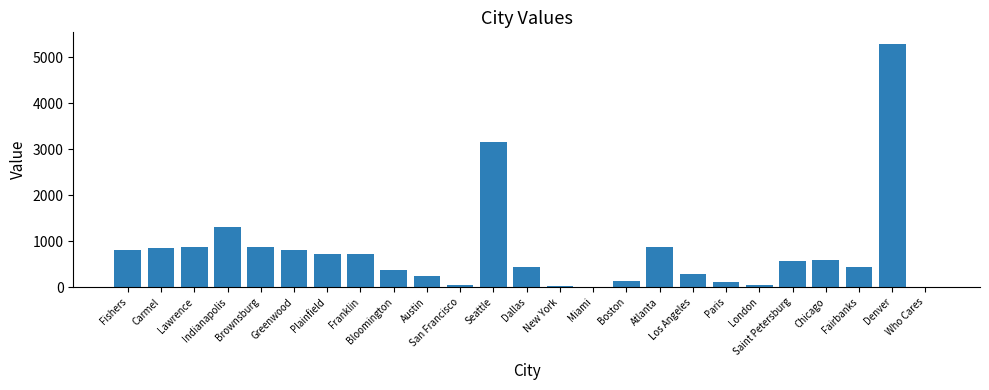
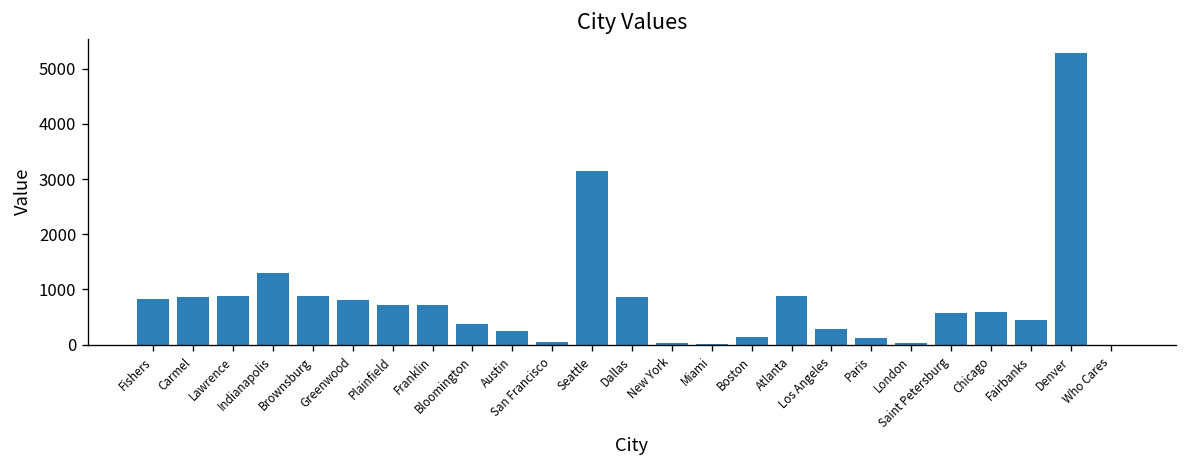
Dallas: 400 -> 900
